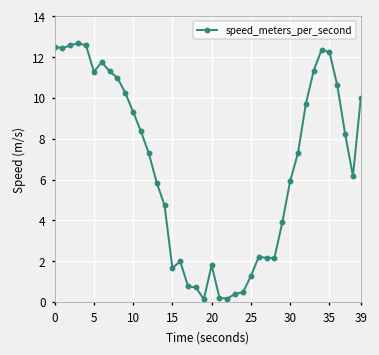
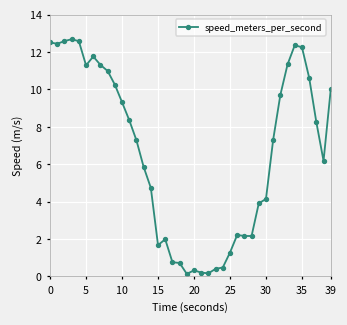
20: 1.8 -> 0.3
30: 5.9 -> 4.1
